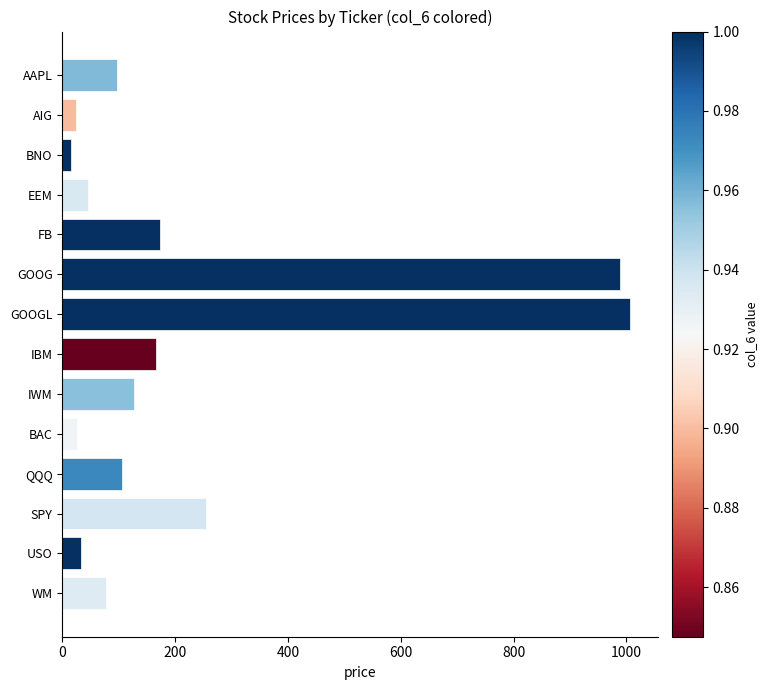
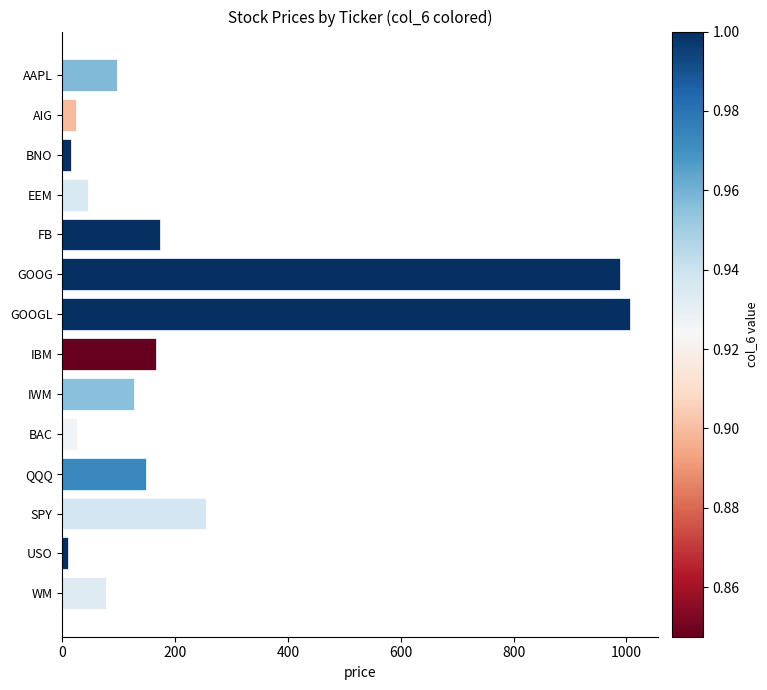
QQQ: 110 -> 150
USO: 30 -> 10
